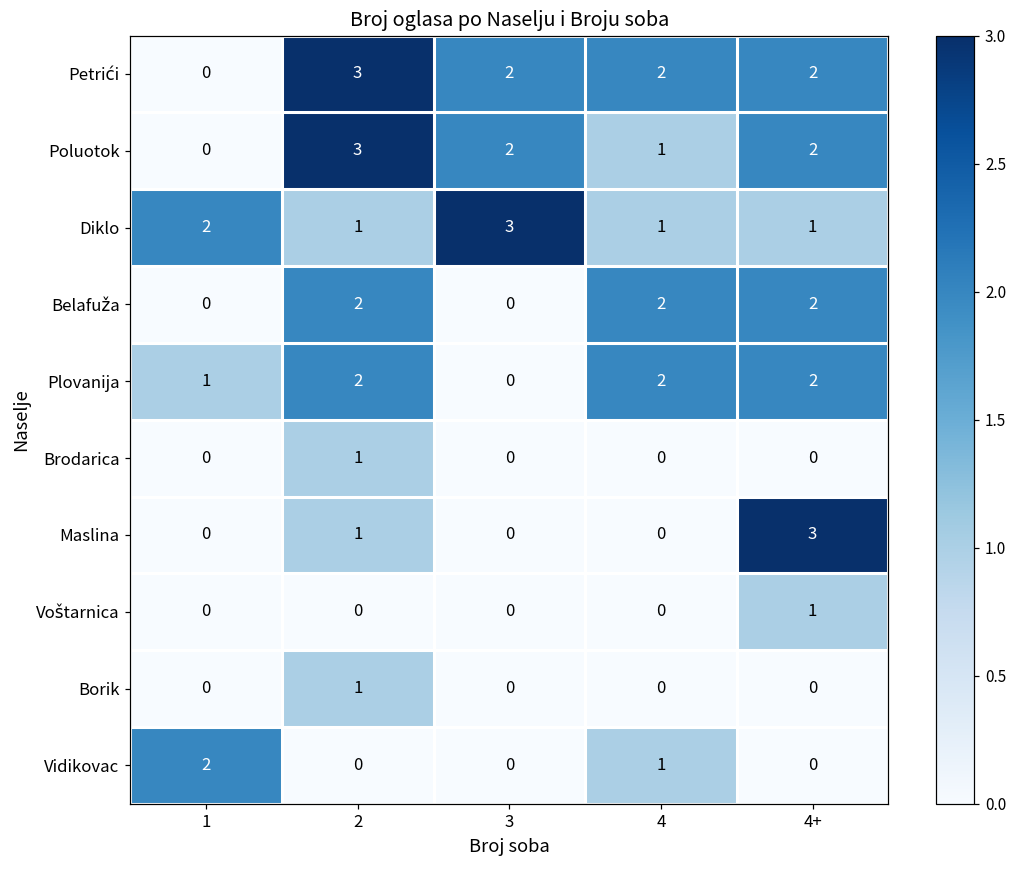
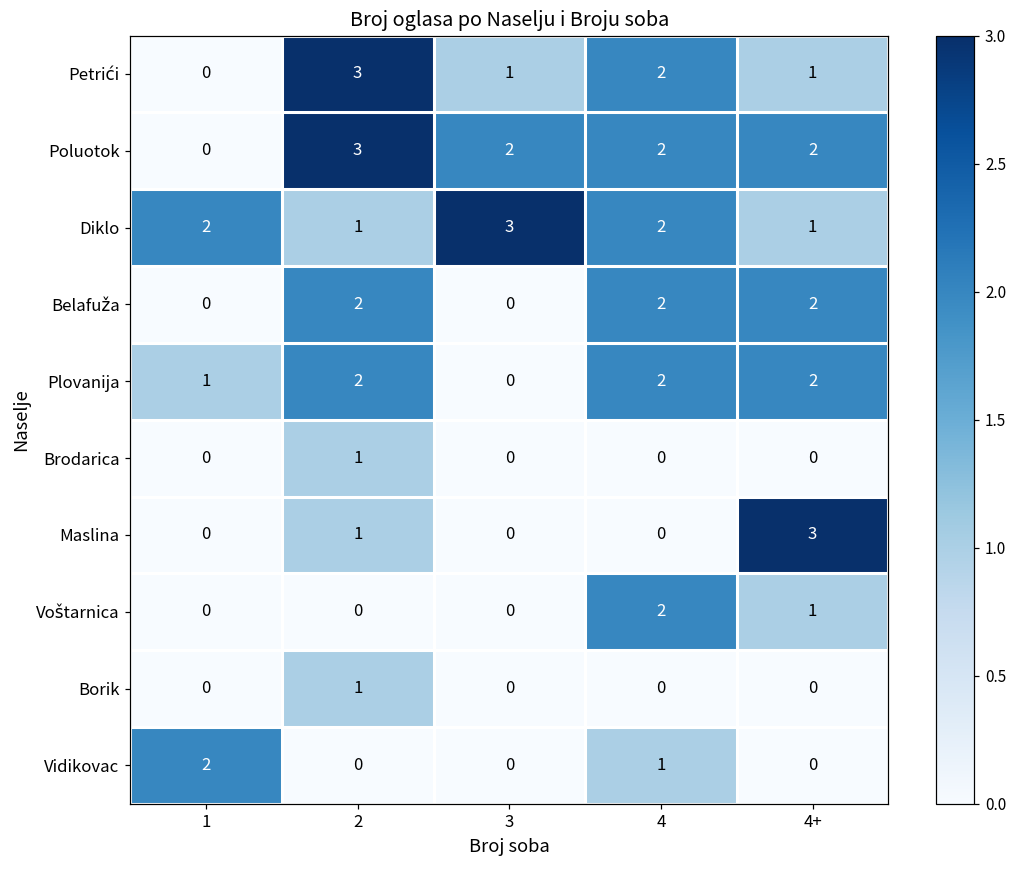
Petrići, 3: 2 -> 1
Petrići, 4+: 2 -> 1
Poluotok, 4: 1 -> 2
Diklo, 4: 1 -> 2
Voštarnica, 4: 0 -> 2
